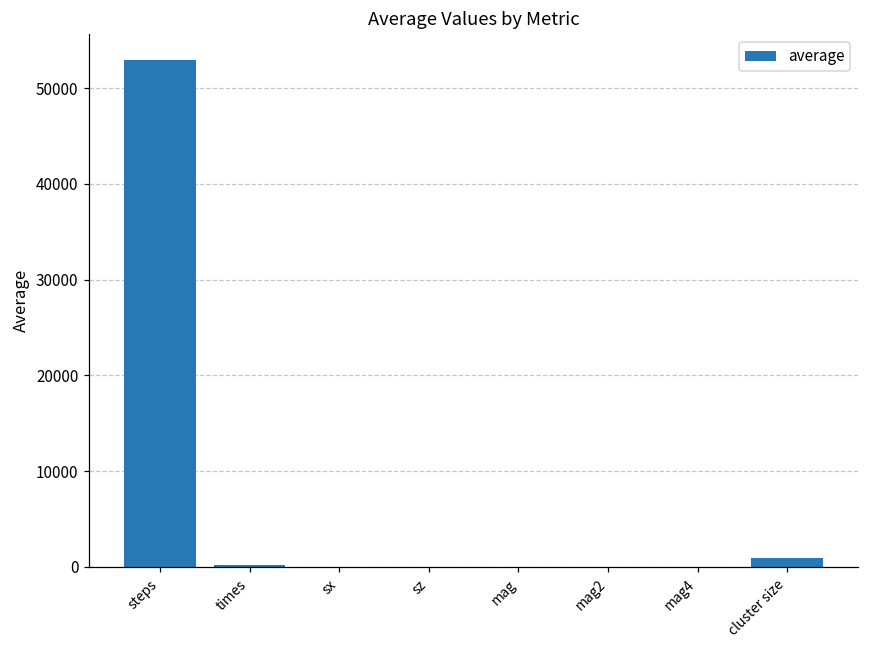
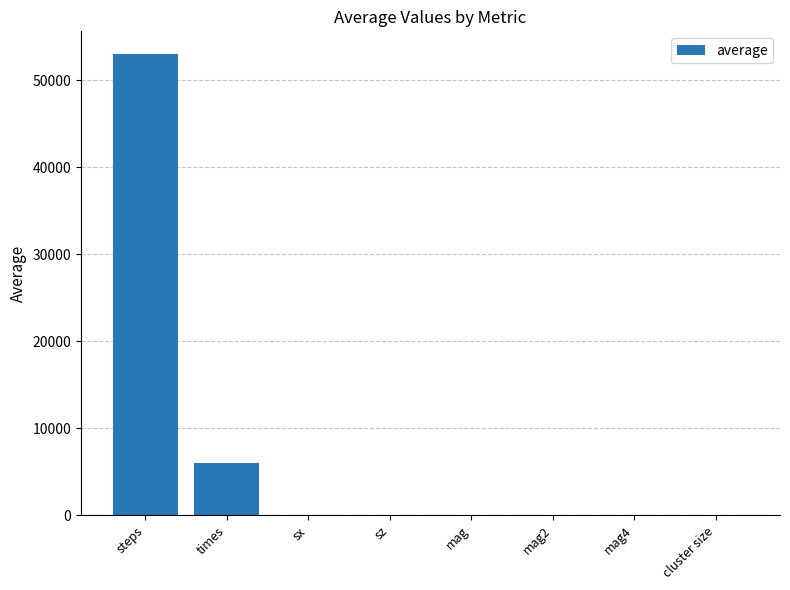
times: 0 -> 6000
cluster size: 1000 -> 0
